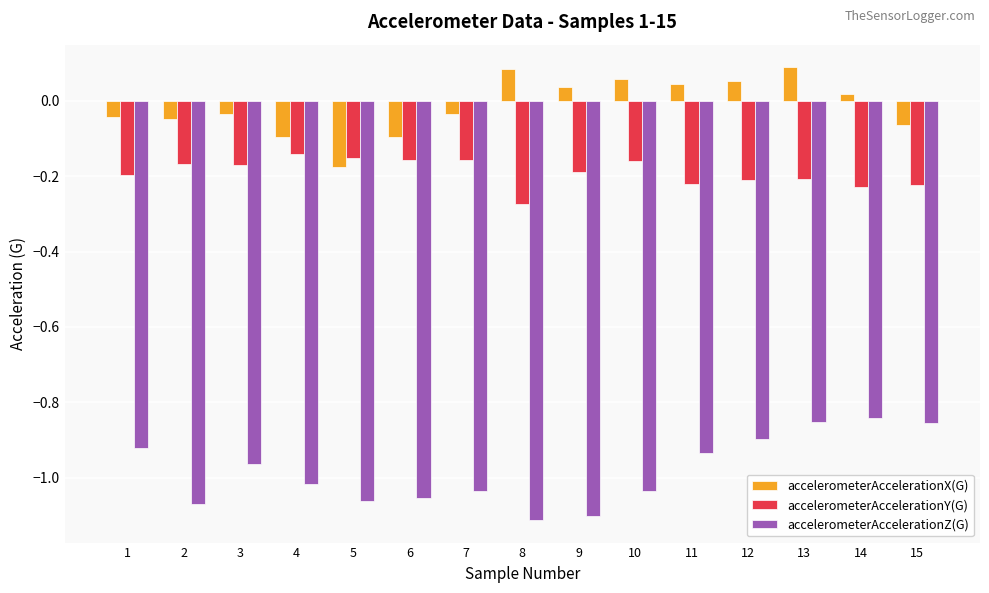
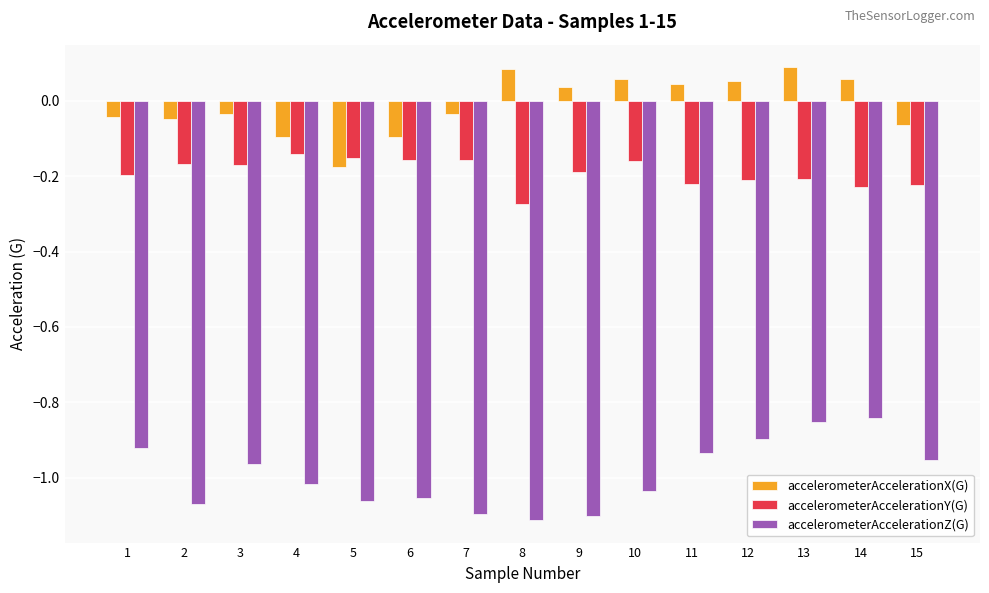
accelerometerAccelerationZ(G), 7: -1.03 -> -1.10
accelerometerAccelerationX(G), 14: 0.02 -> 0.06
accelerometerAccelerationZ(G), 15: -0.86 -> -0.95
